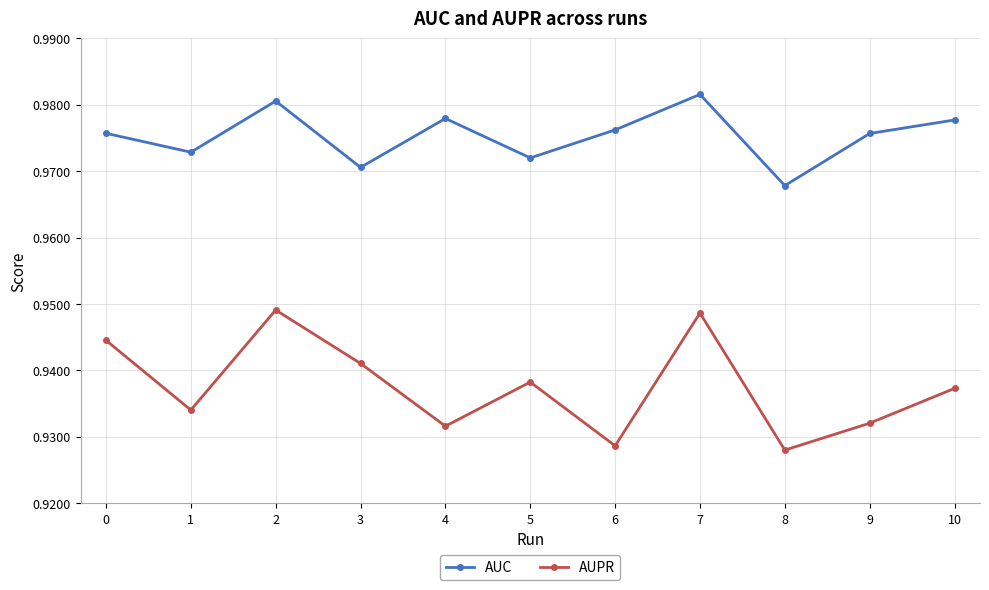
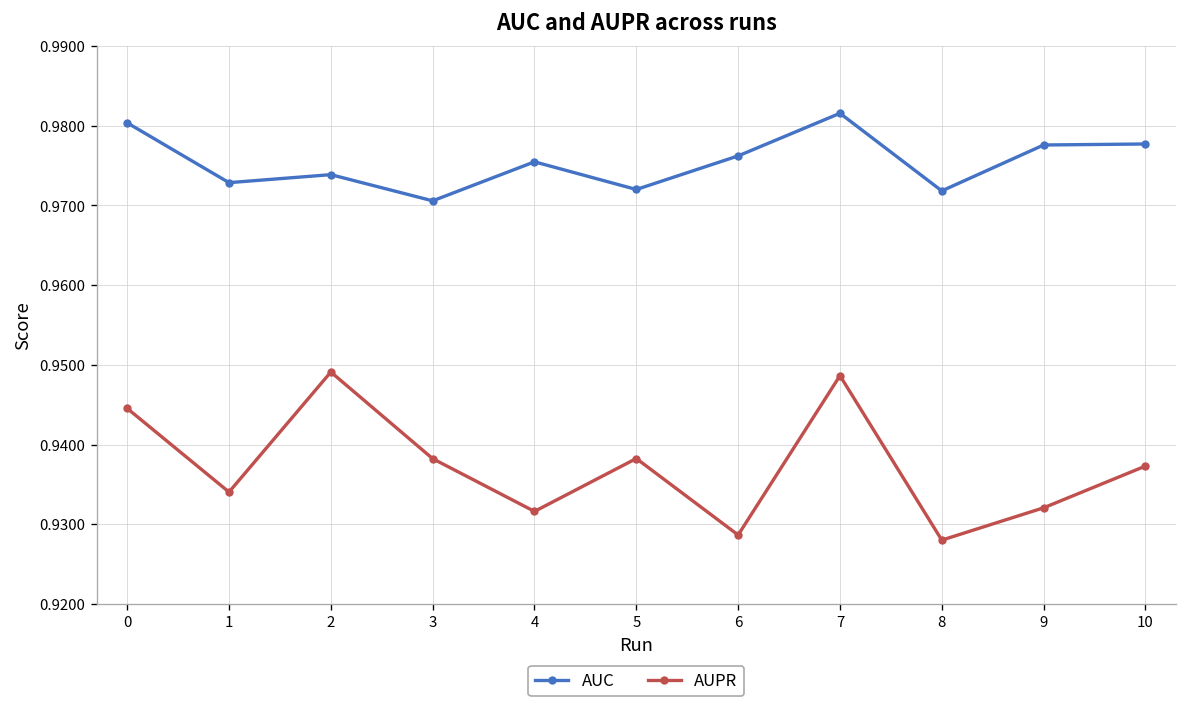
AUC, 0: 0.976 -> 0.980
AUC, 2: 0.981 -> 0.974
AUPR, 3: 0.941 -> 0.938
AUC, 4: 0.978 -> 0.975
AUC, 8: 0.968 -> 0.972
AUC, 9: 0.976 -> 0.978
